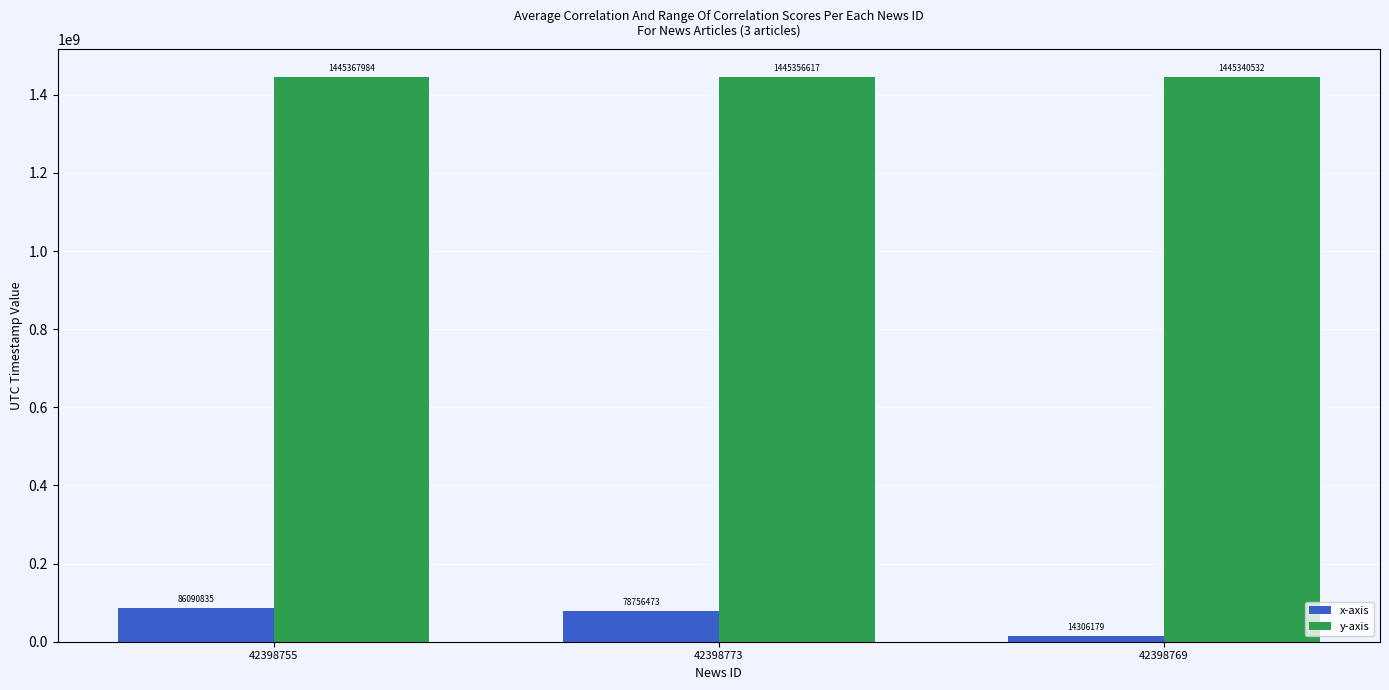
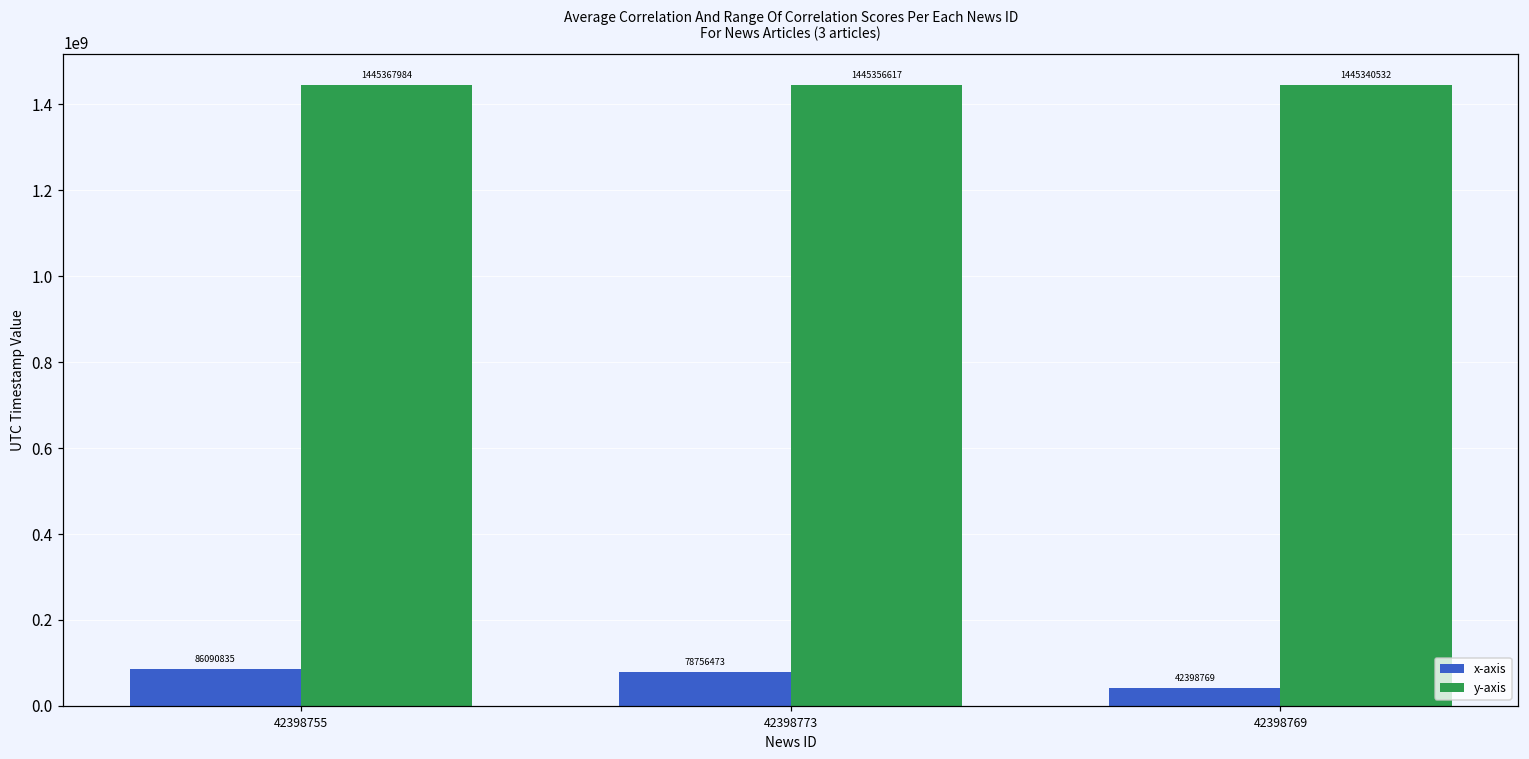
x-axis, 42398769: 14306179 -> 42398769
